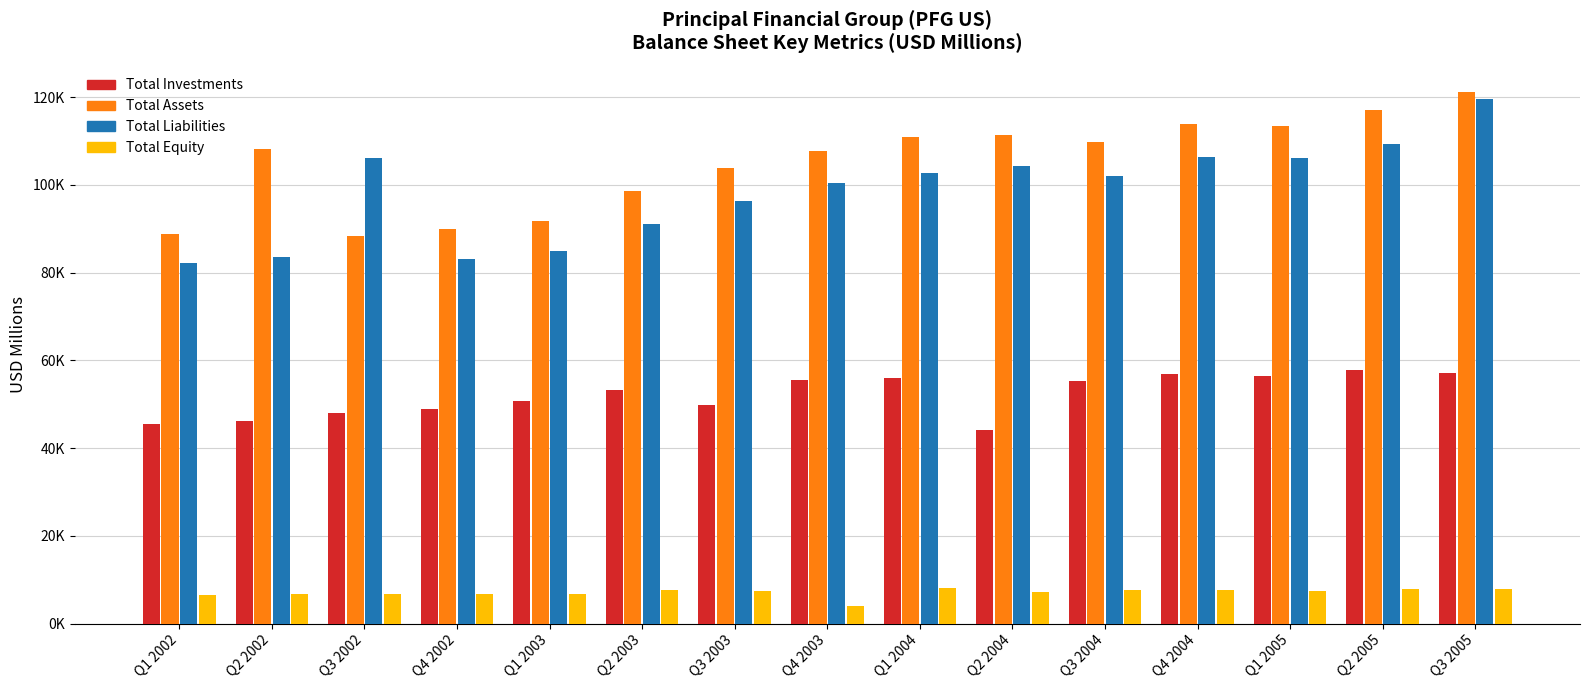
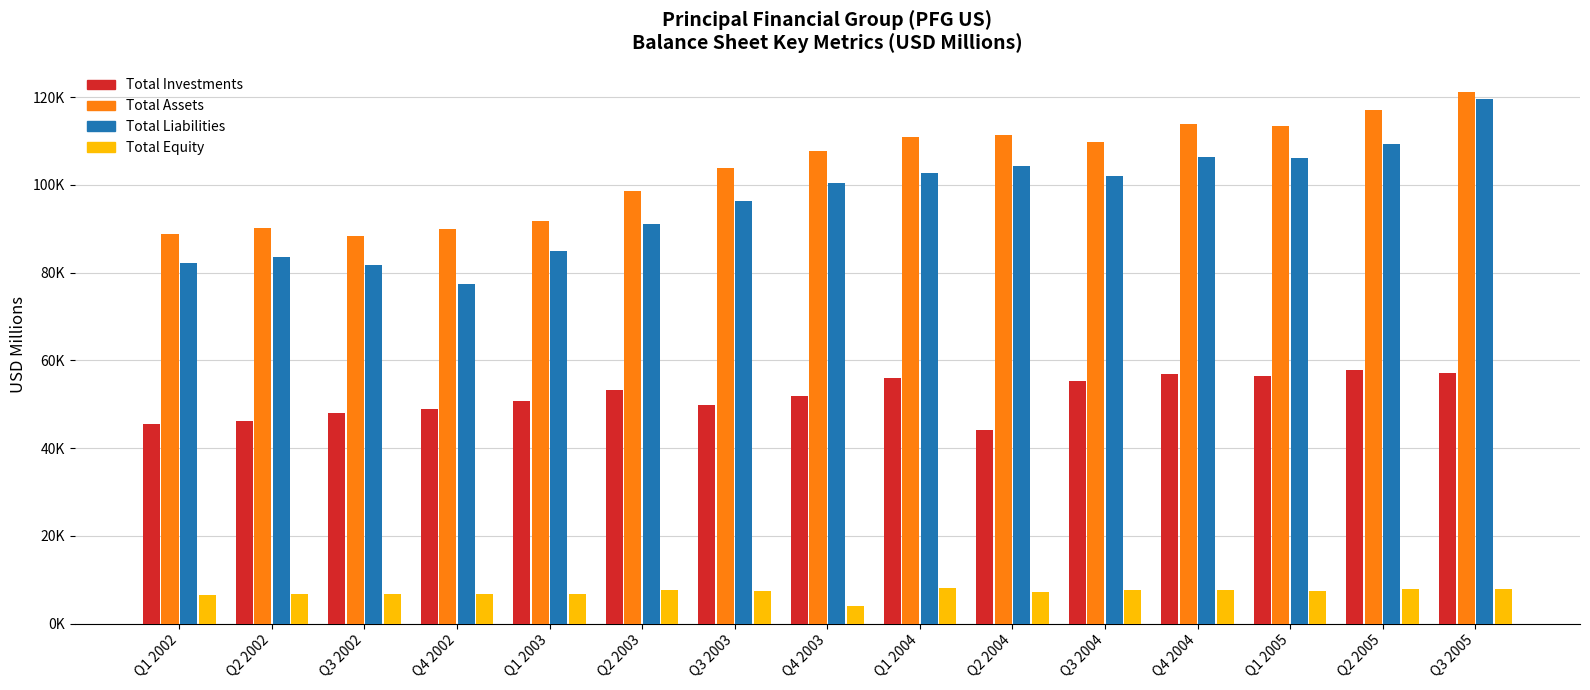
Total Assets, Q2 2002: 108000 -> 90000
Total Liabilities, Q3 2002: 106000 -> 82000
Total Liabilities, Q4 2002: 83000 -> 77000
Total Investments, Q4 2003: 56000 -> 52000
